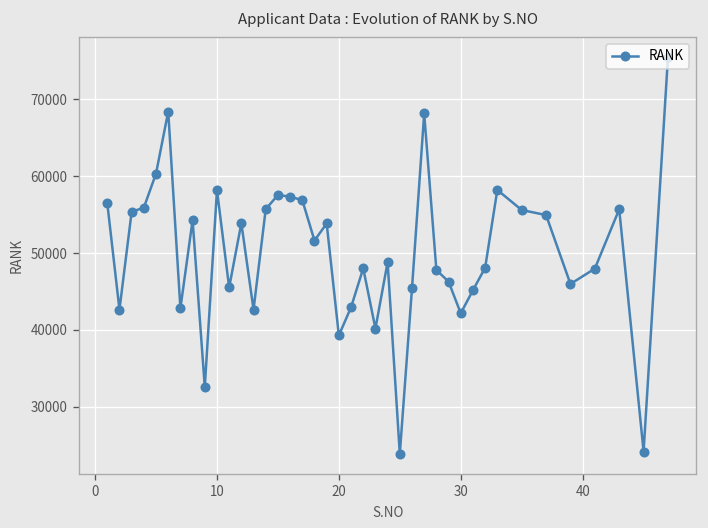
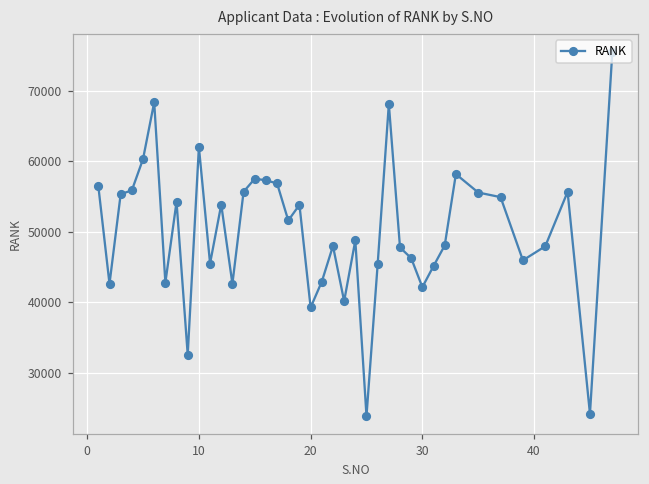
10: 58000 -> 62000
